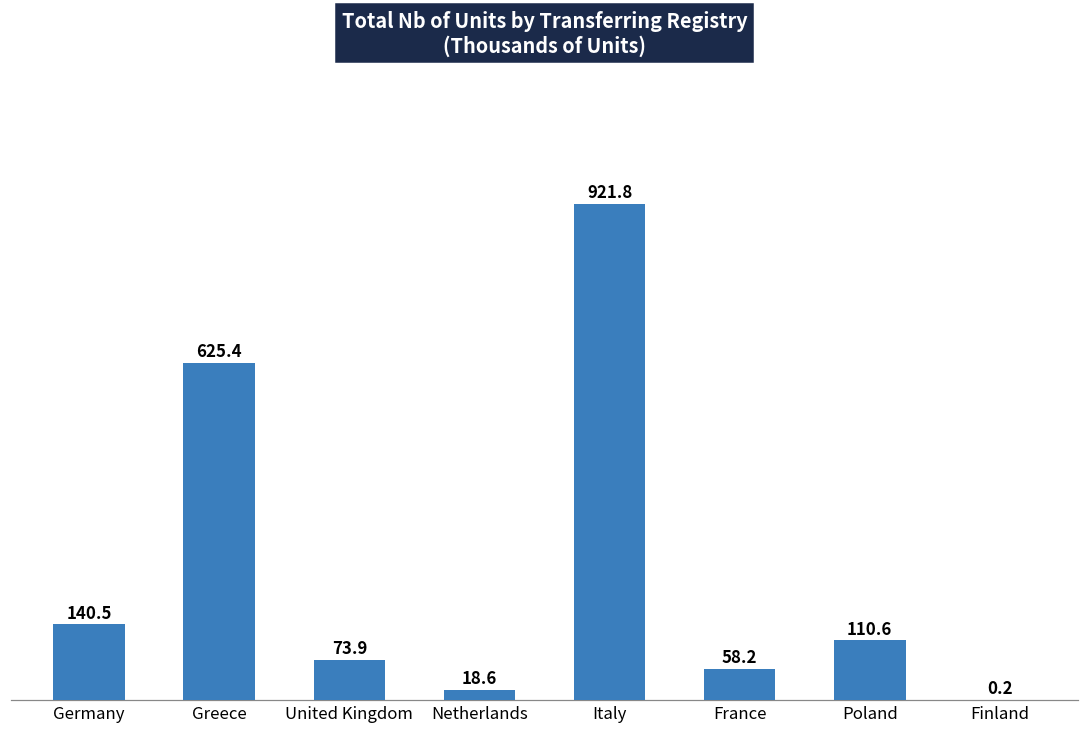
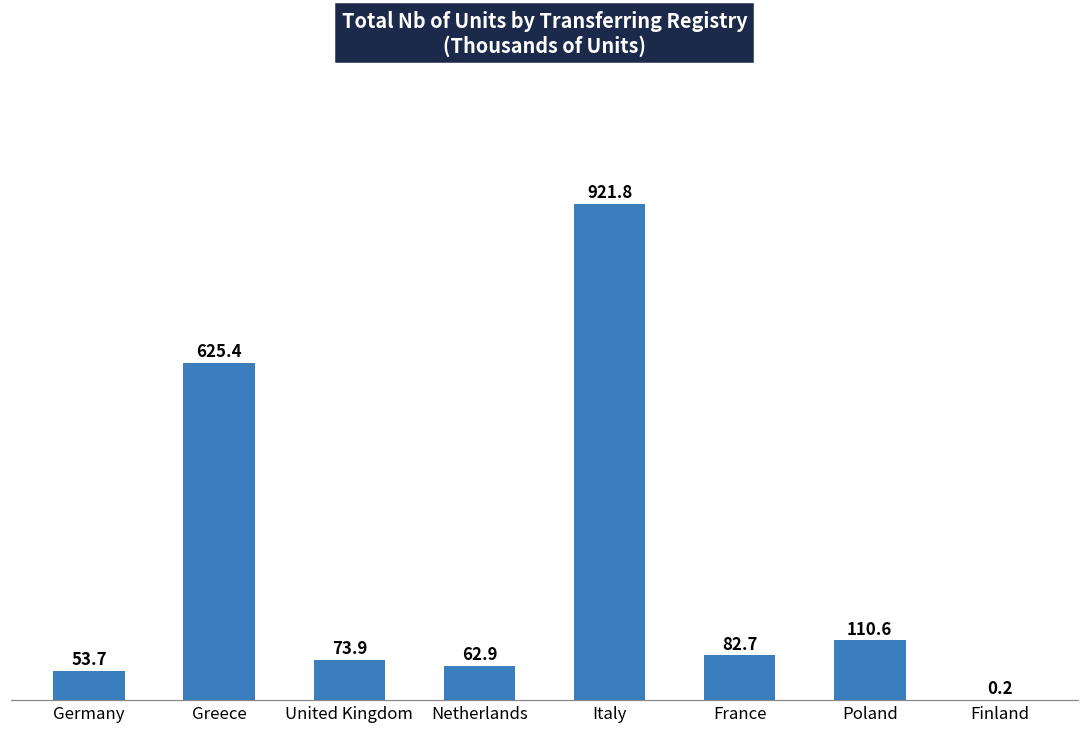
Germany: 140.5 -> 53.7
Netherlands: 18.6 -> 62.9
France: 58.2 -> 82.7
